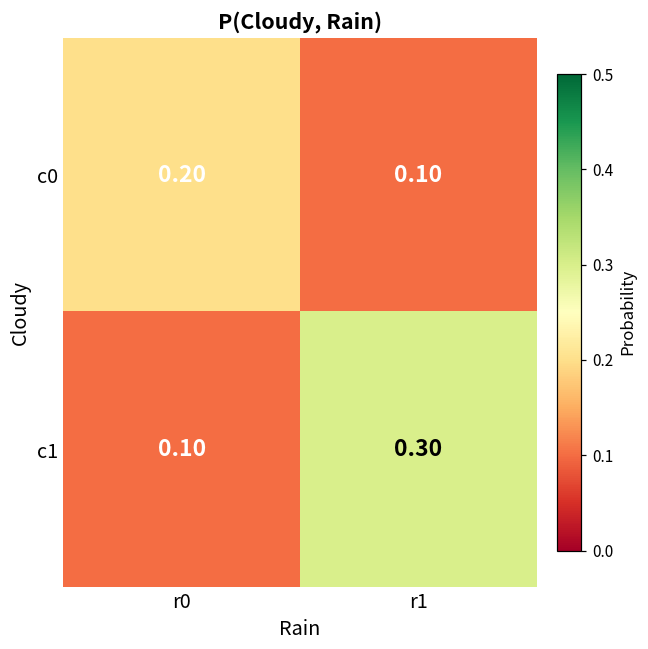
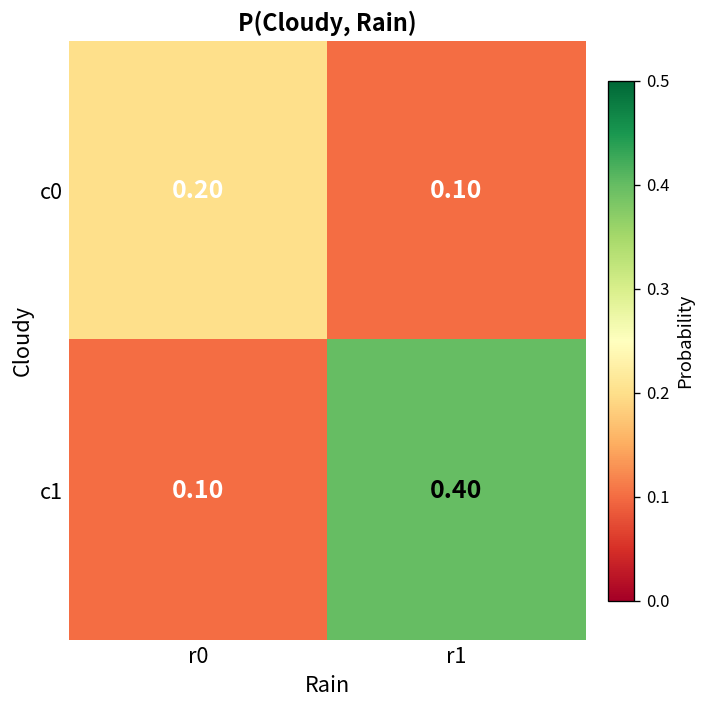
c1, r1: 0.30 -> 0.40
